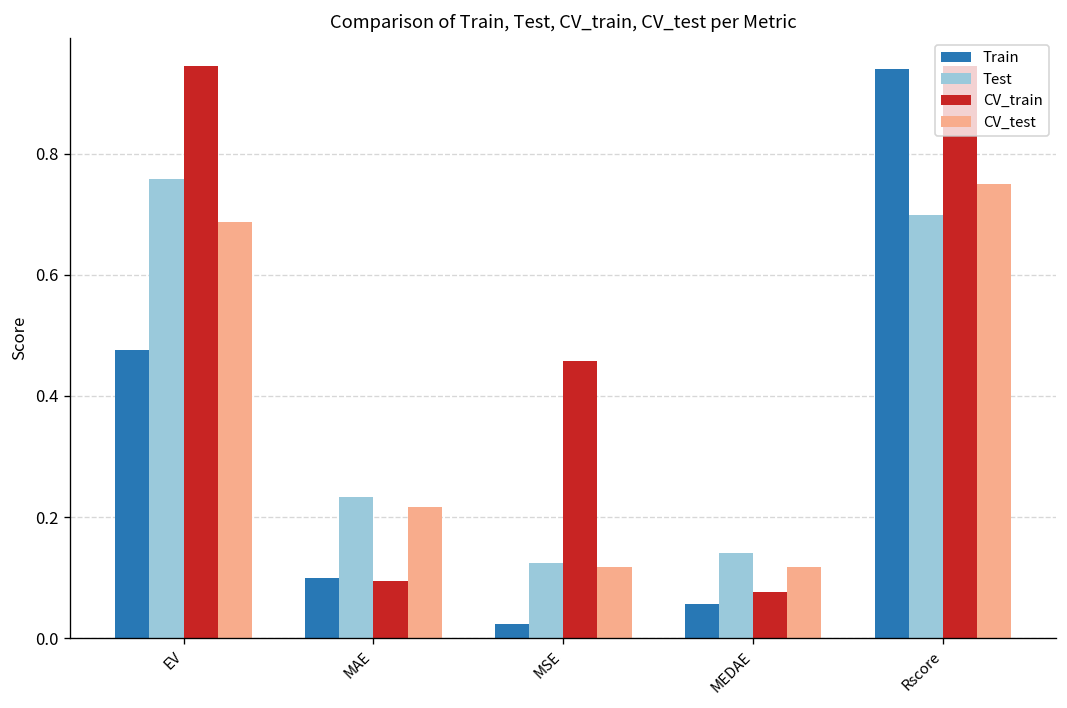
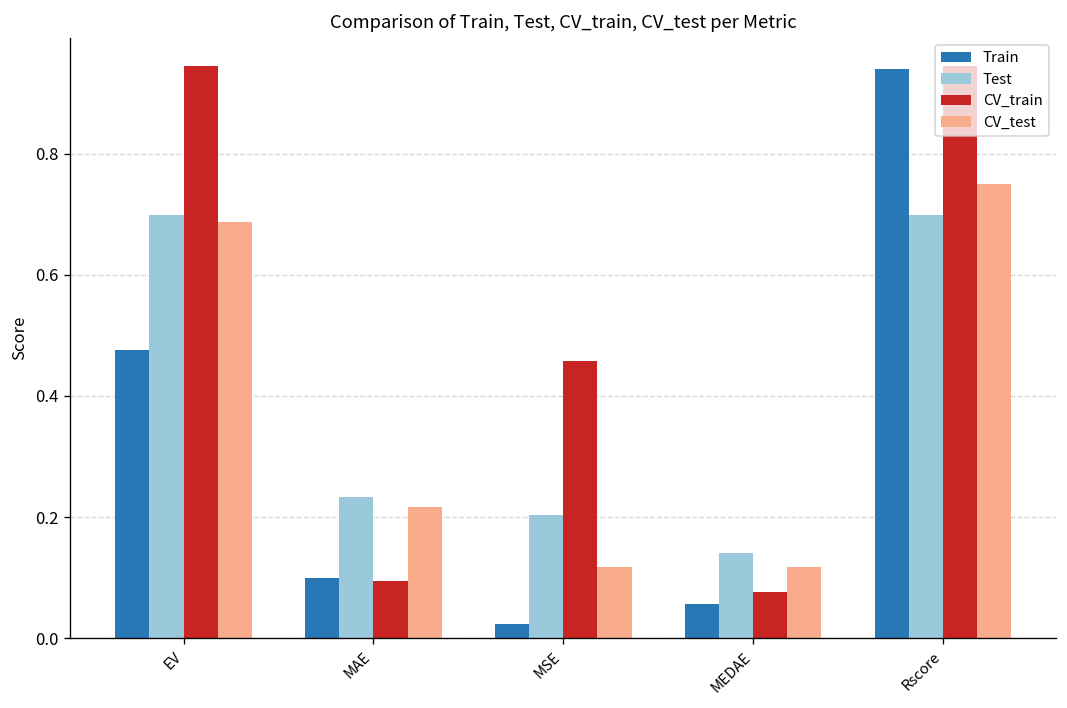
Test, EV: 0.76 -> 0.70
Test, MSE: 0.12 -> 0.20
